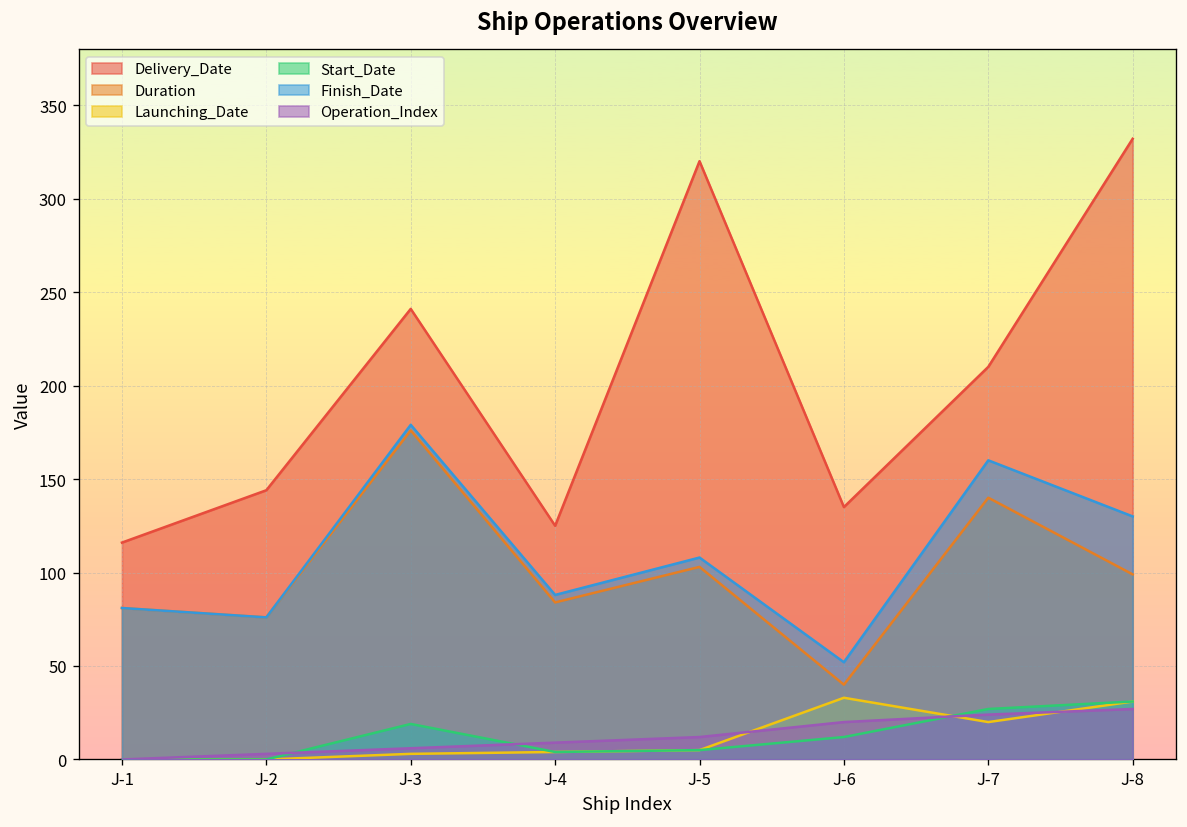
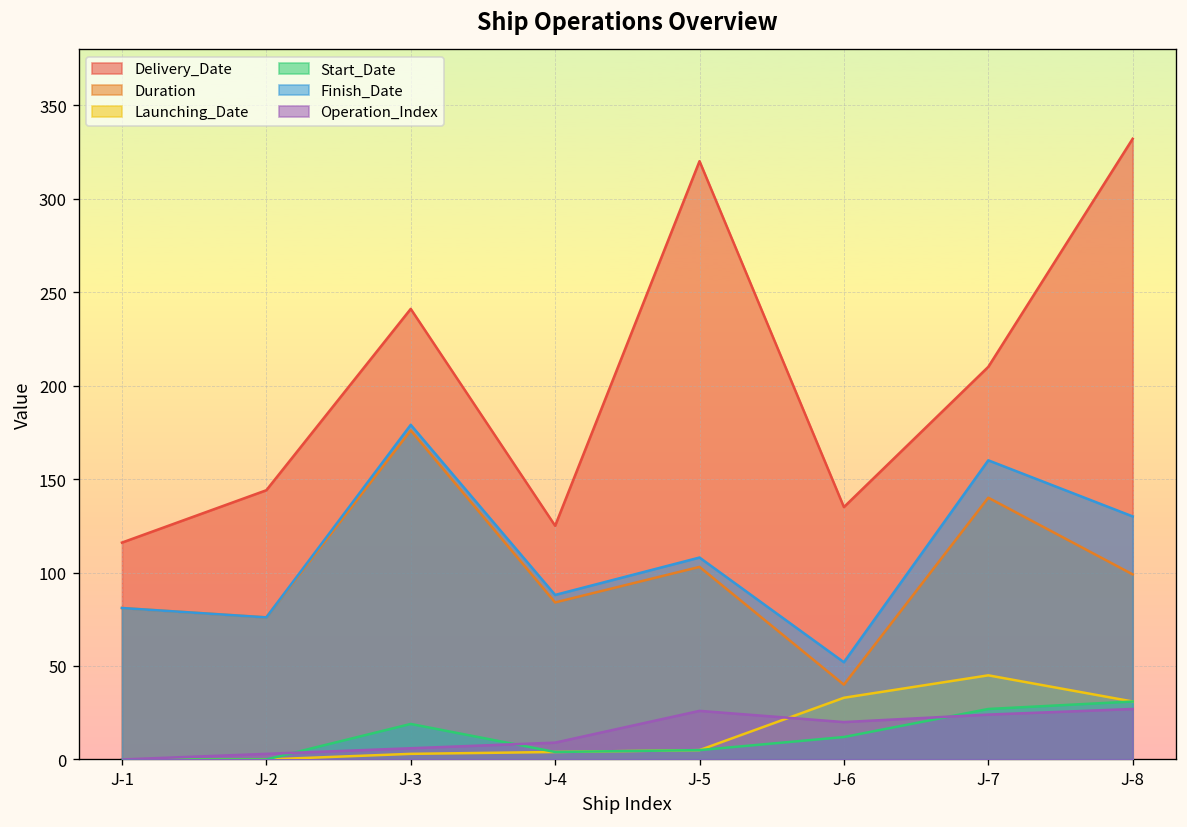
Operation_Index, J-5: 12 -> 26
Launching_Date, J-7: 20 -> 45
